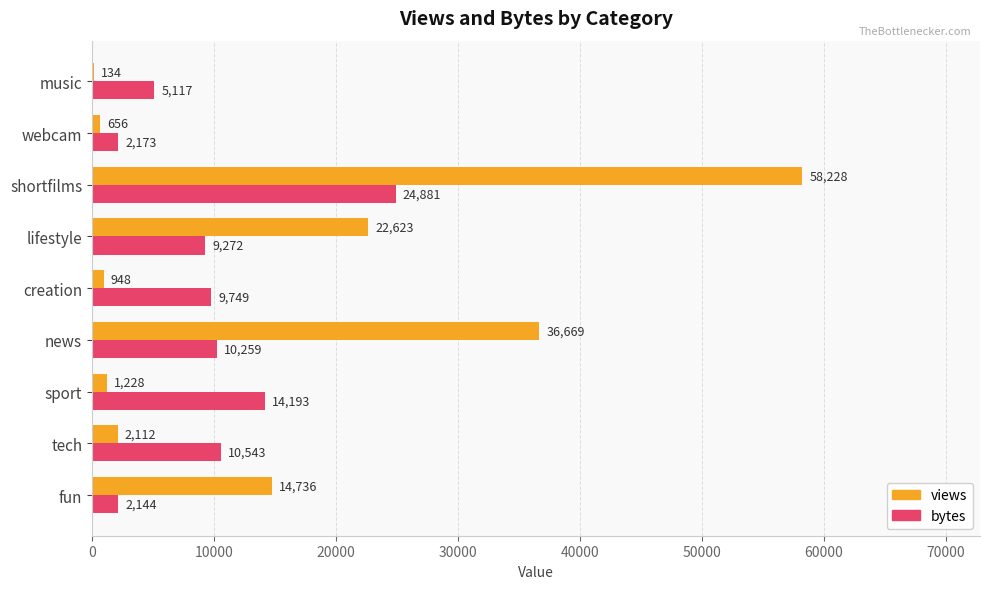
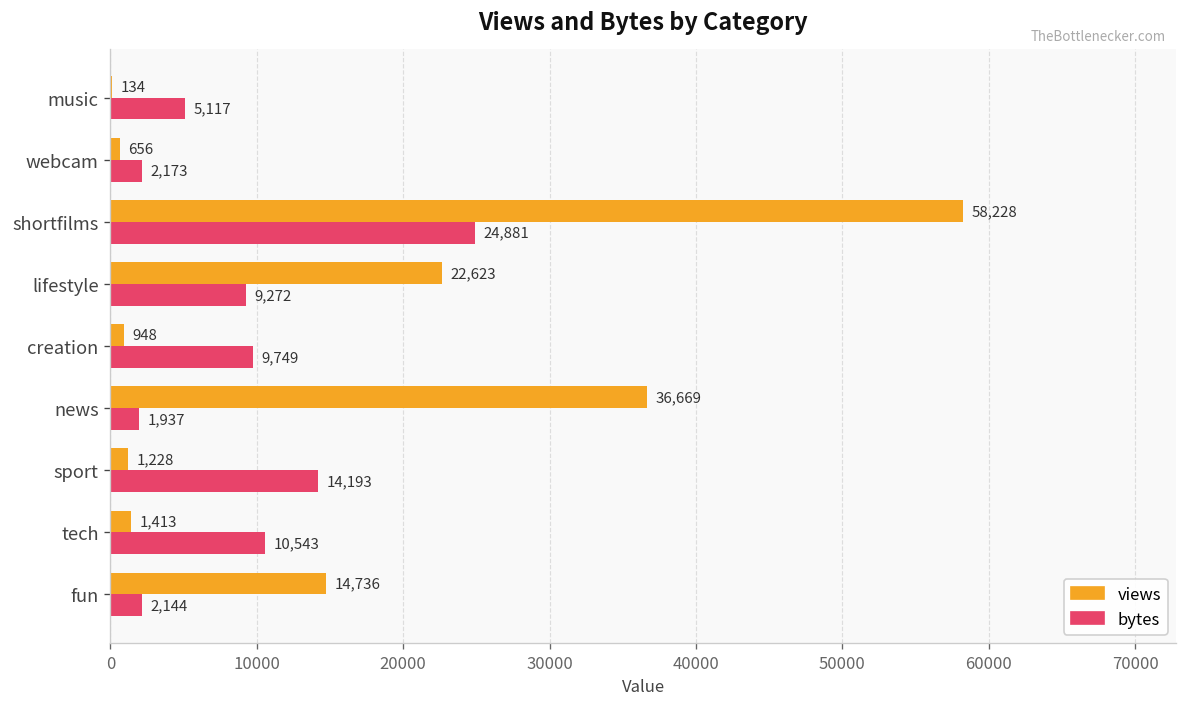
bytes, news: 10,259 -> 1,937
views, tech: 2,112 -> 1,413
